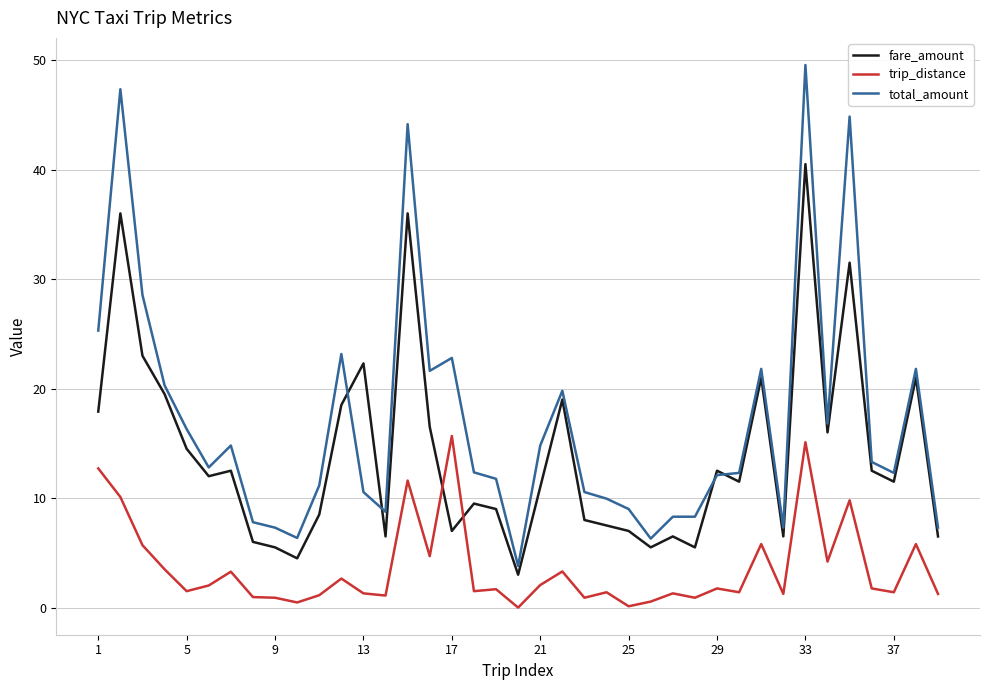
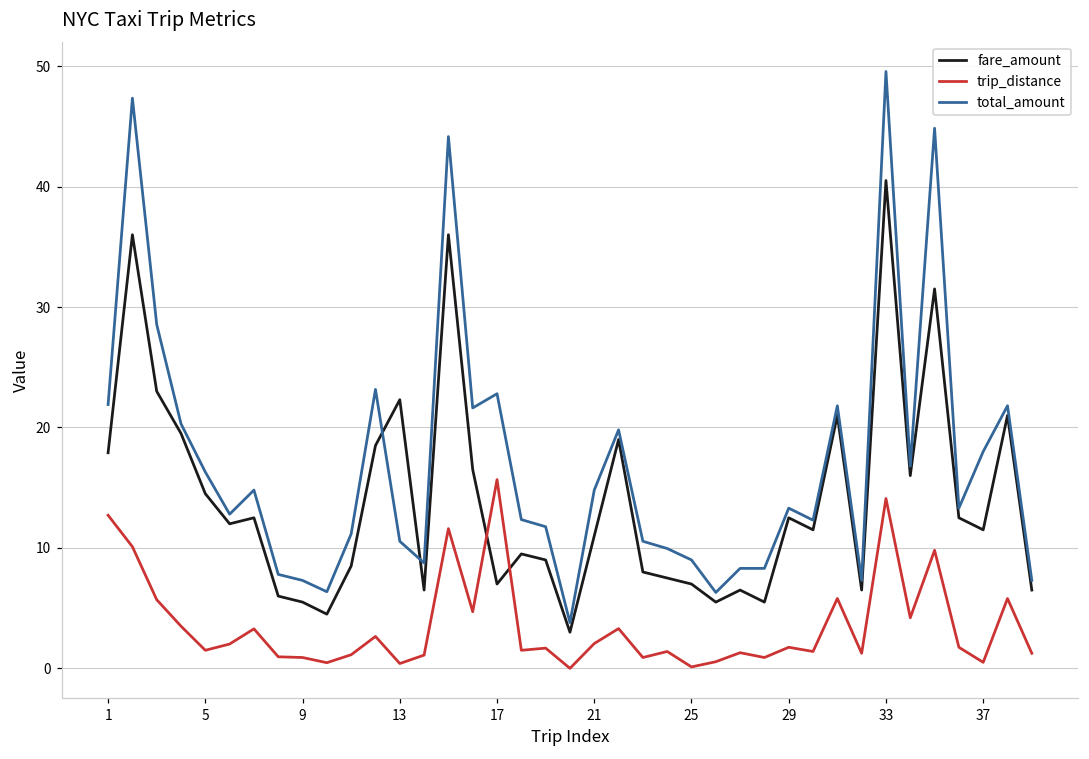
total_amount, 1: 25.3 -> 21.9
trip_distance, 13: 1.3 -> 0.4
total_amount, 29: 12.1 -> 13.3
trip_distance, 33: 15.1 -> 14.1
trip_distance, 37: 1.4 -> 0.5
total_amount, 37: 12.3 -> 18.0
